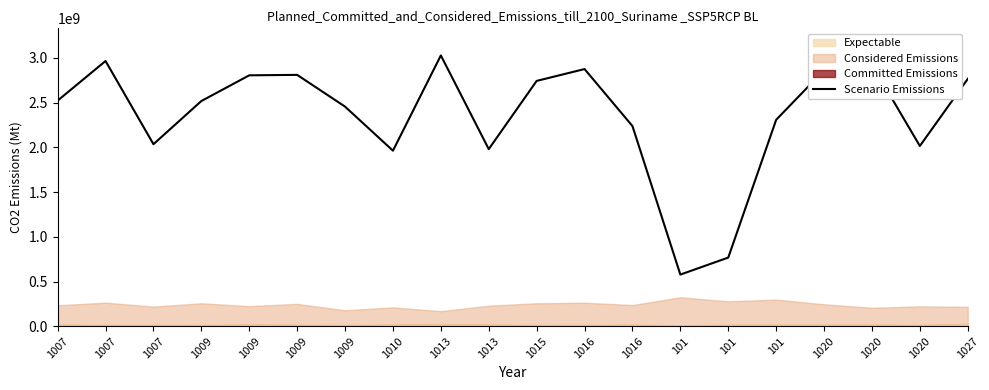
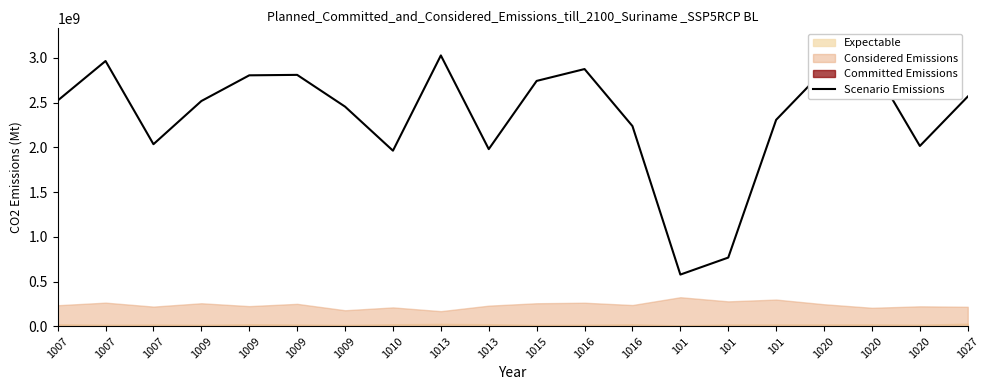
Scenario Emissions, 1027: 2800000000 -> 2600000000
